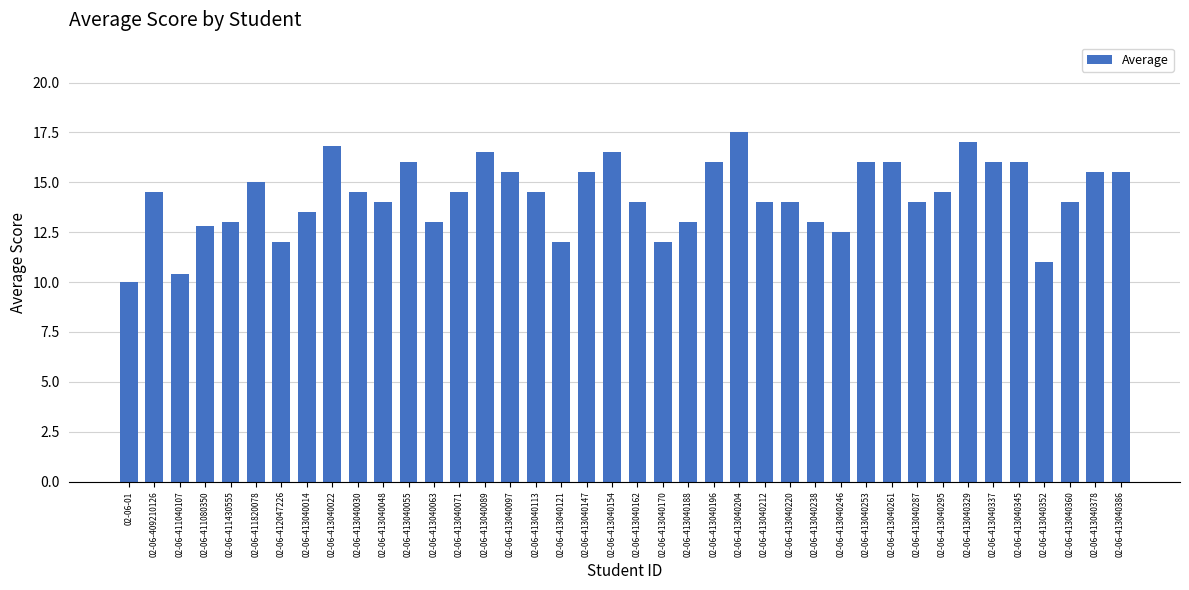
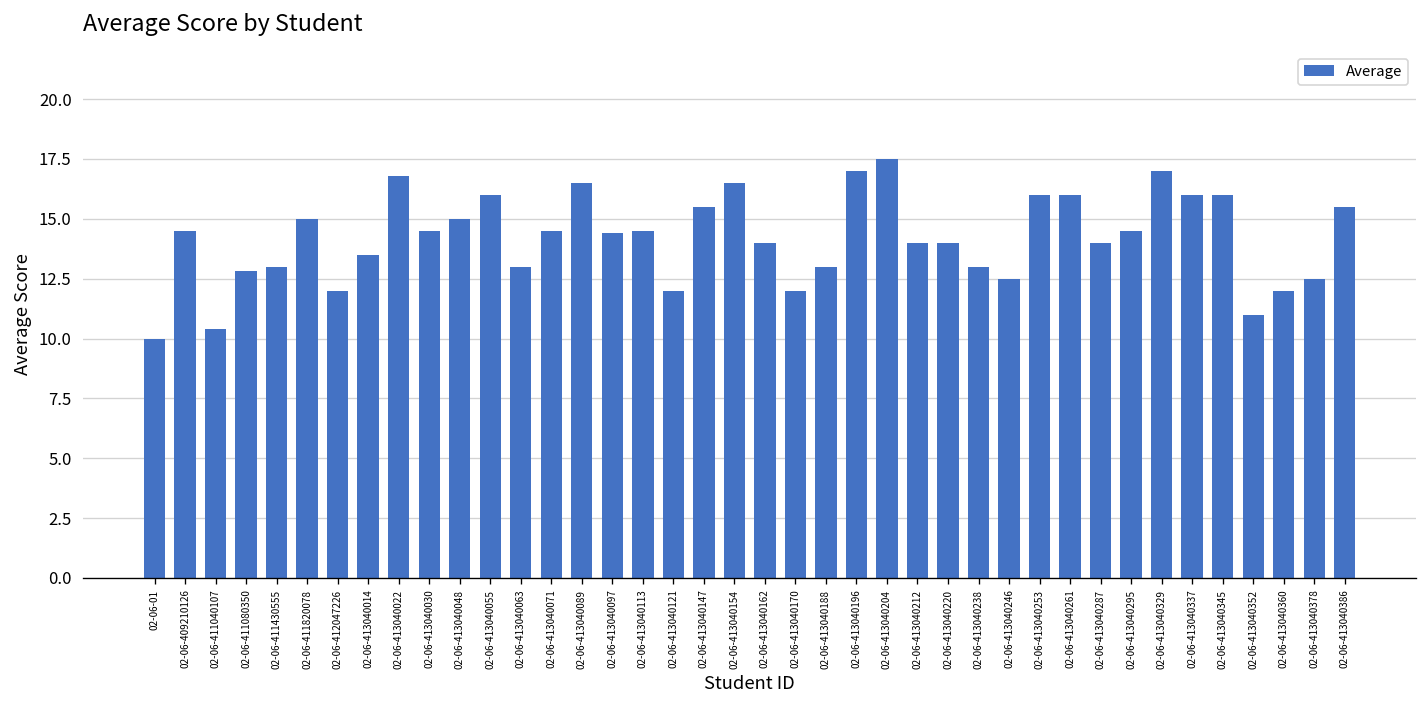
02-06-413040048: 14 -> 15
02-06-413040097: 15.5 -> 14.4
02-06-413040196: 16 -> 17
02-06-413040360: 14 -> 12
02-06-413040378: 15.5 -> 12.5
